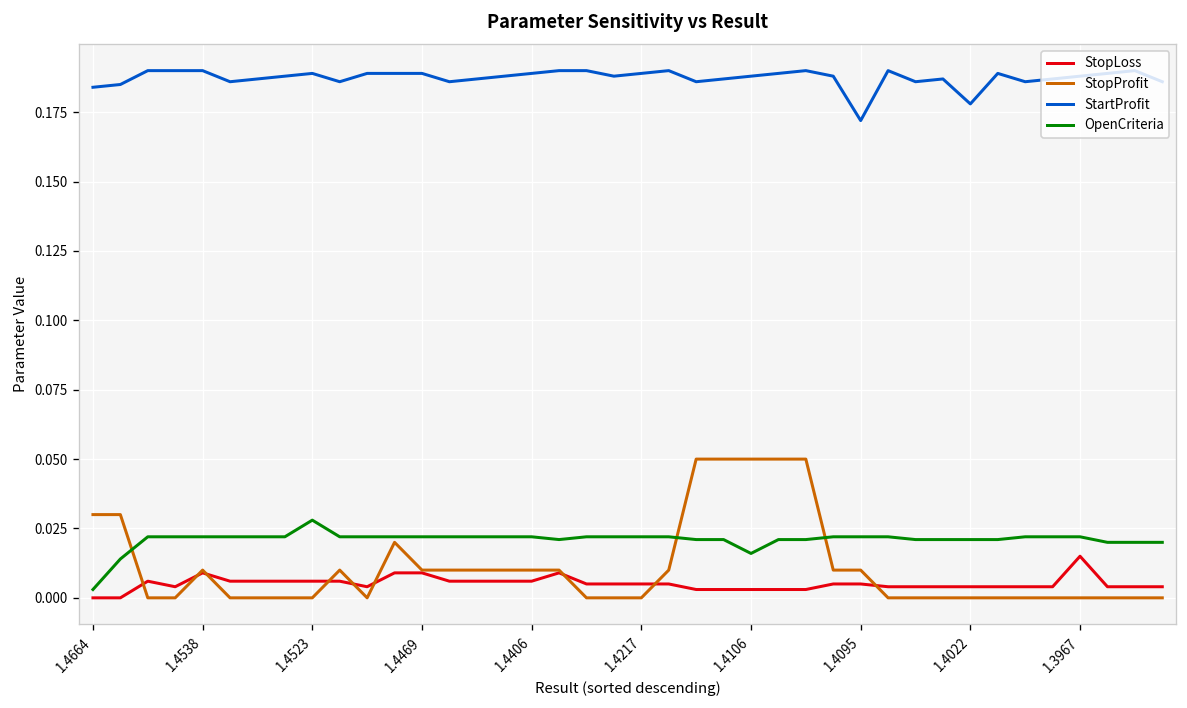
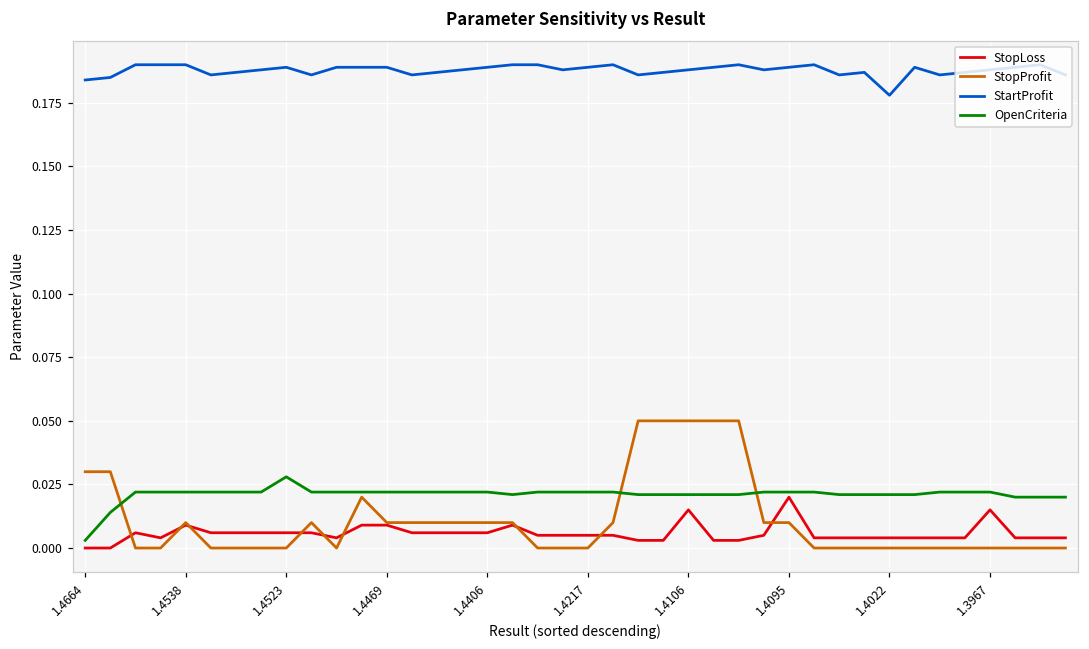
StopLoss, 1.4106: 0.003 -> 0.015
OpenCriteria, 1.4106: 0.016 -> 0.021
StopLoss, 1.4095: 0.005 -> 0.020
StartProfit, 1.4095: 0.172 -> 0.189
